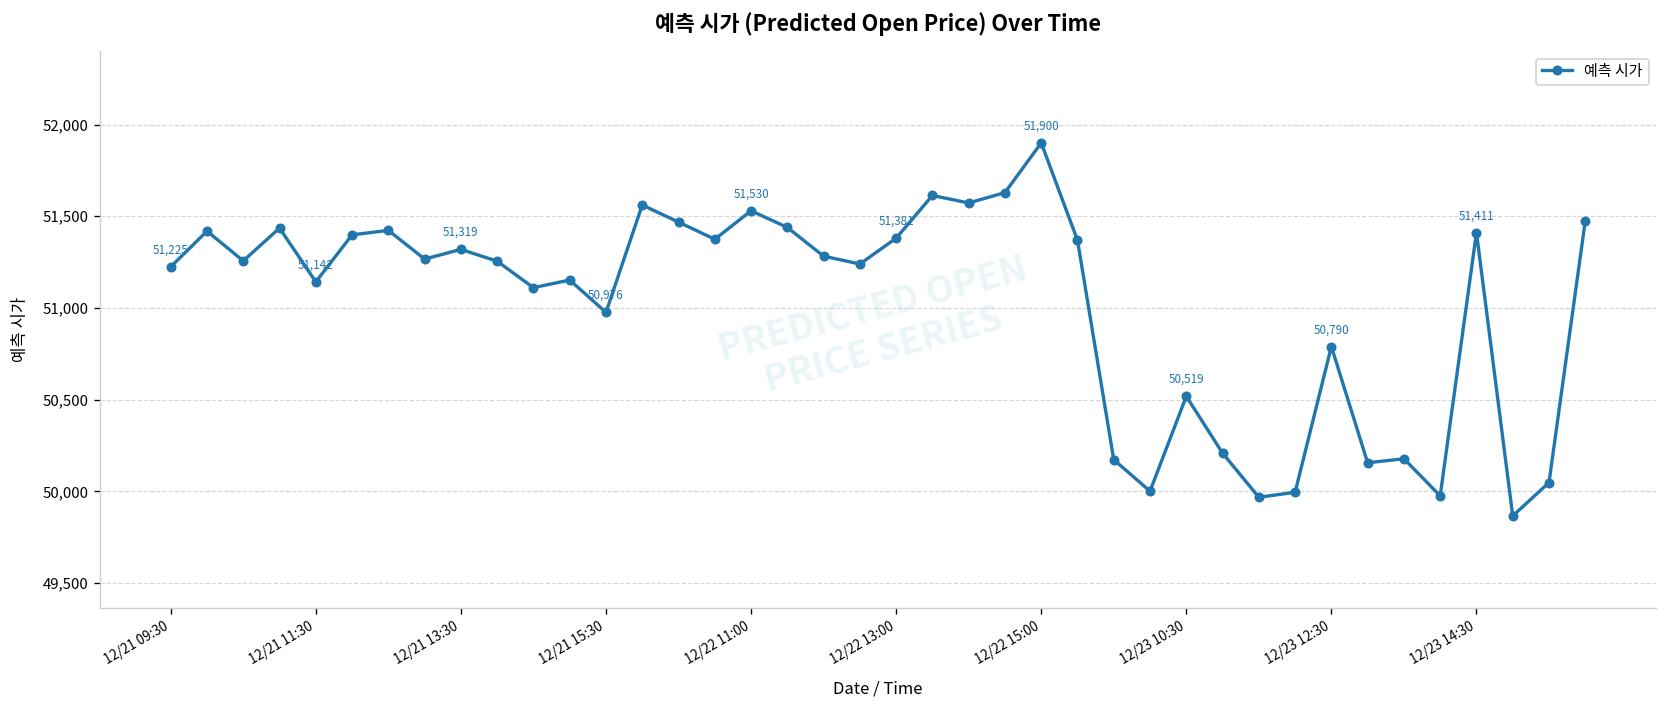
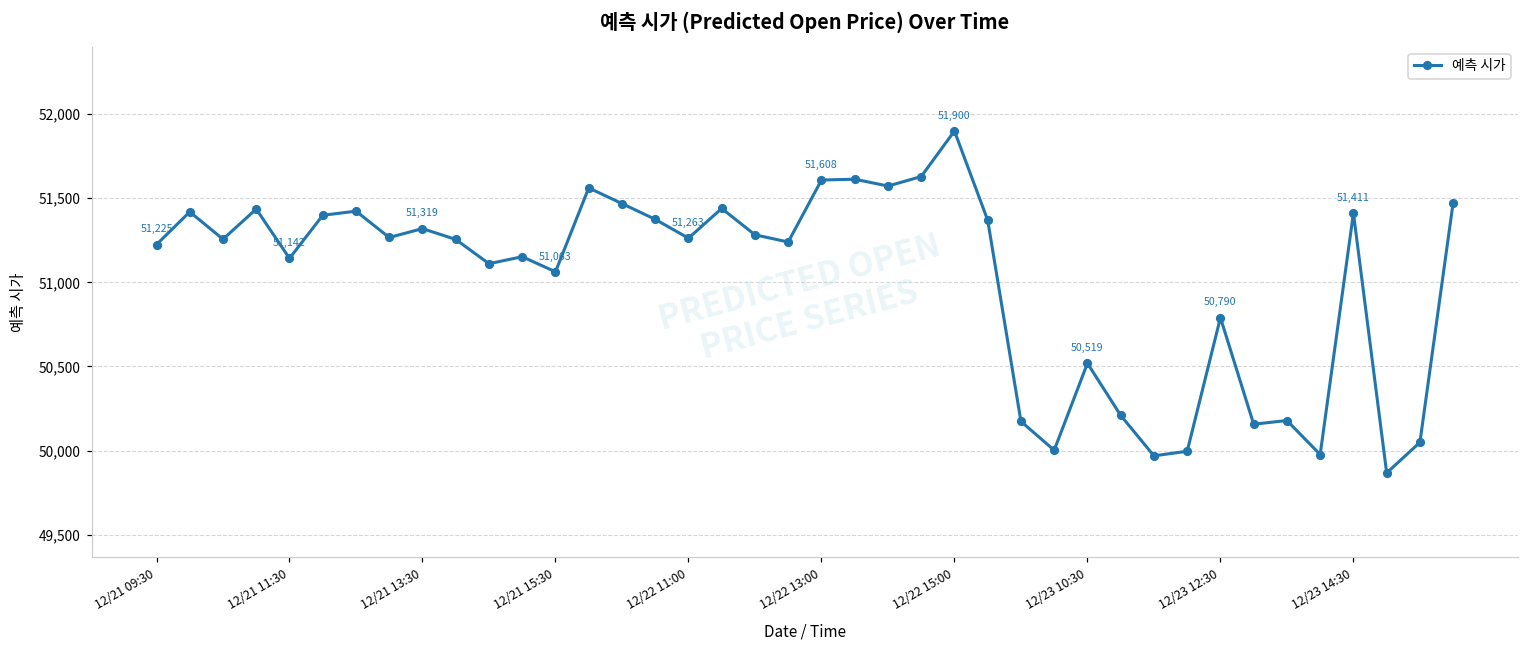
12/21 15:30: 50,976 -> 51,063
12/22 11:00: 51,530 -> 51,263
12/22 13:00: 51,381 -> 51,608
